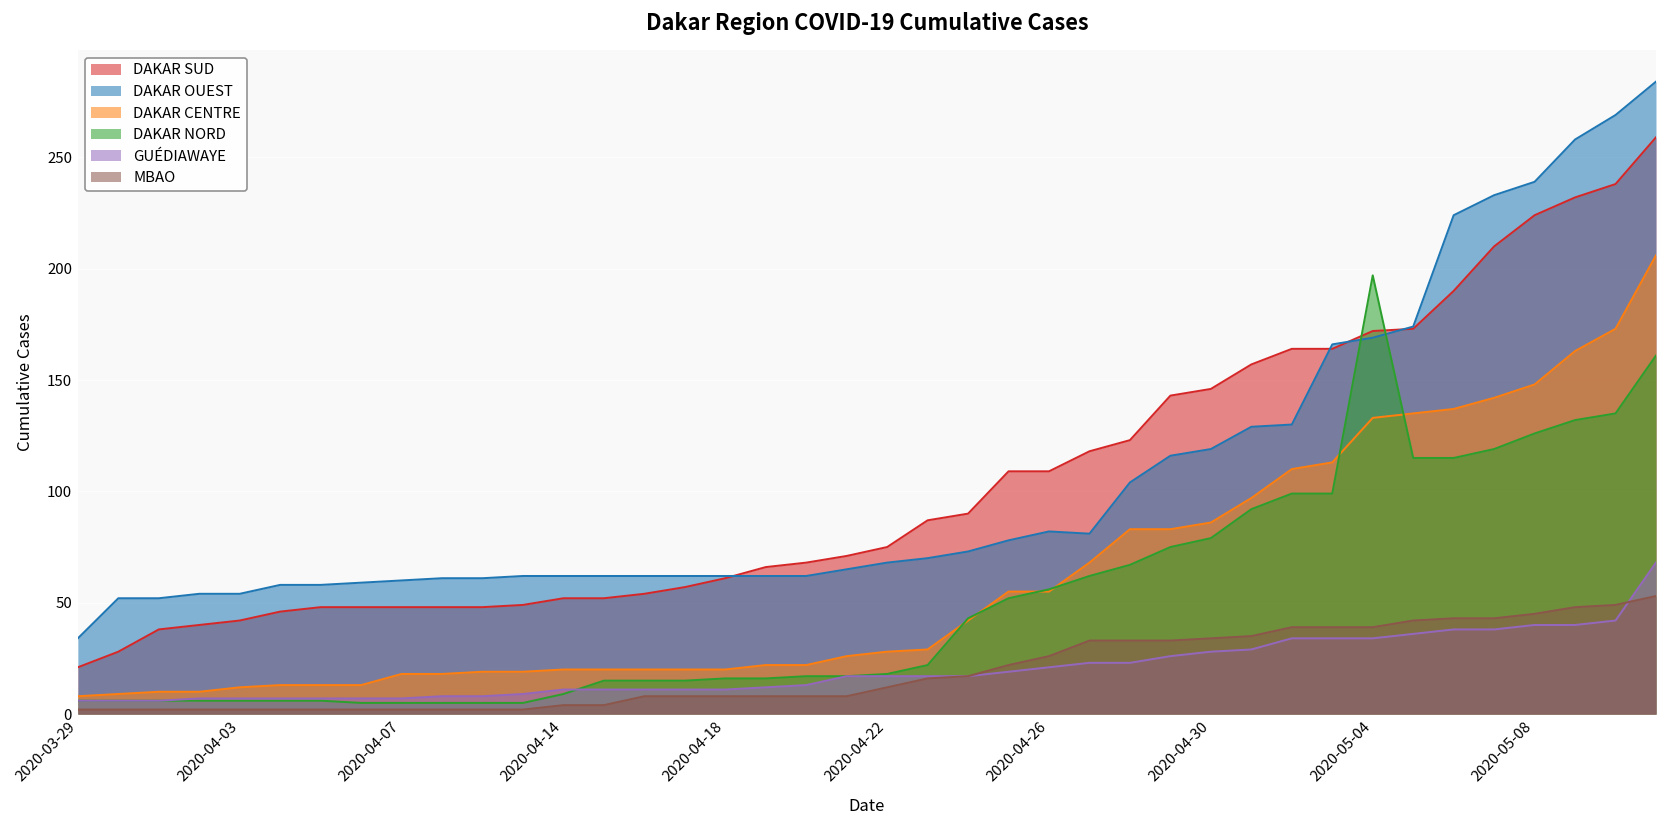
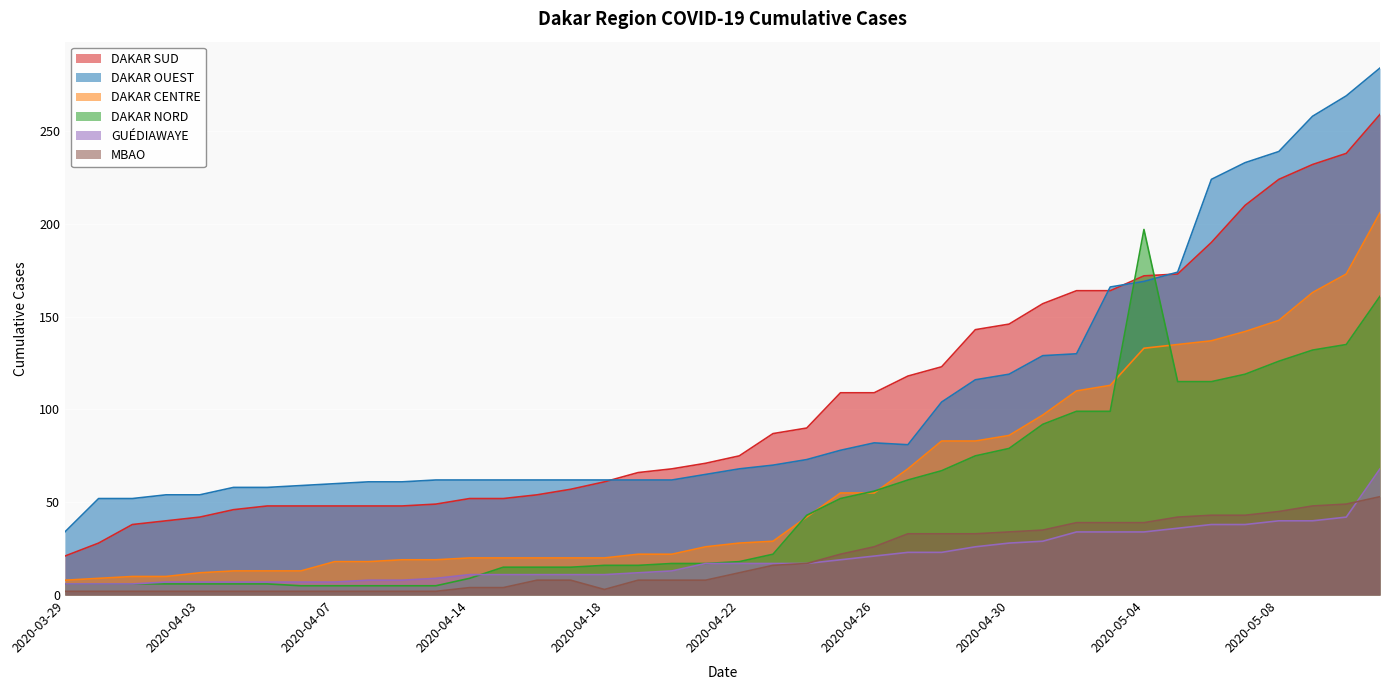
MBAO, 2020-04-18: 8 -> 3
